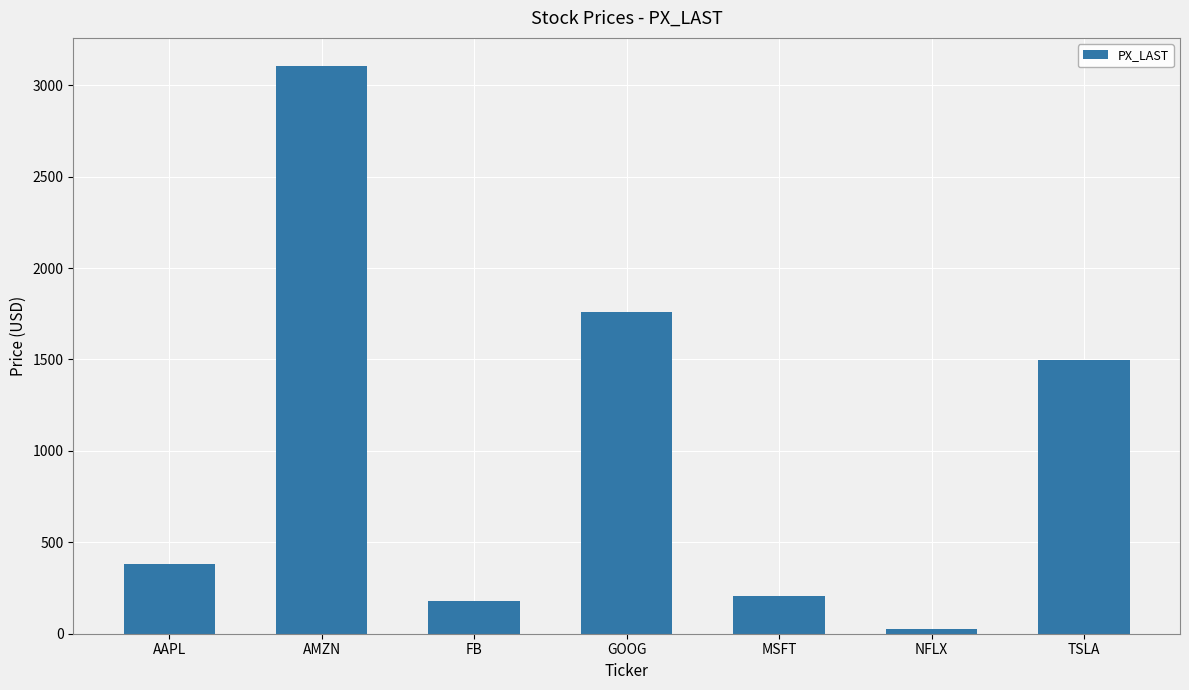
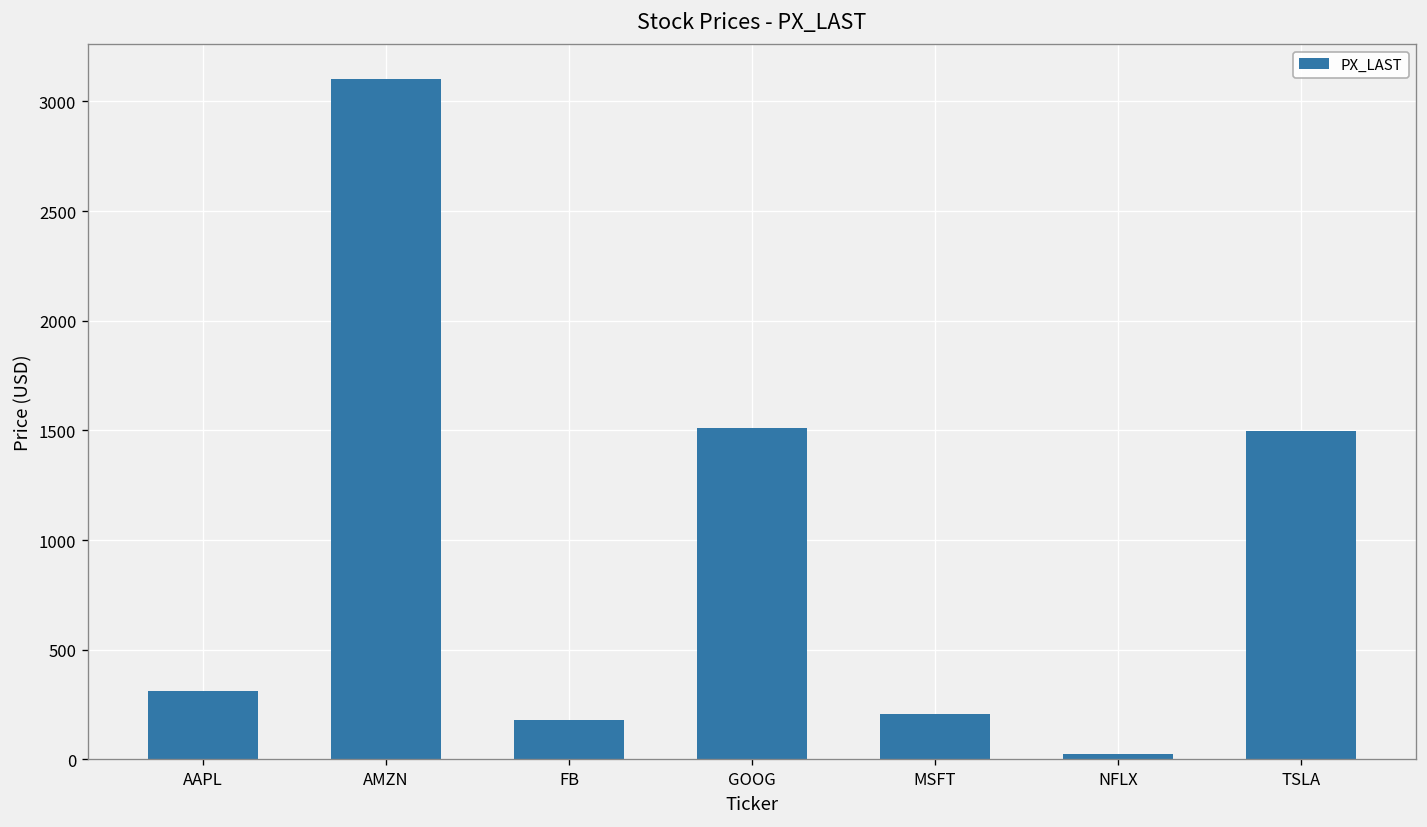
AAPL: 380 -> 310
GOOG: 1760 -> 1510
